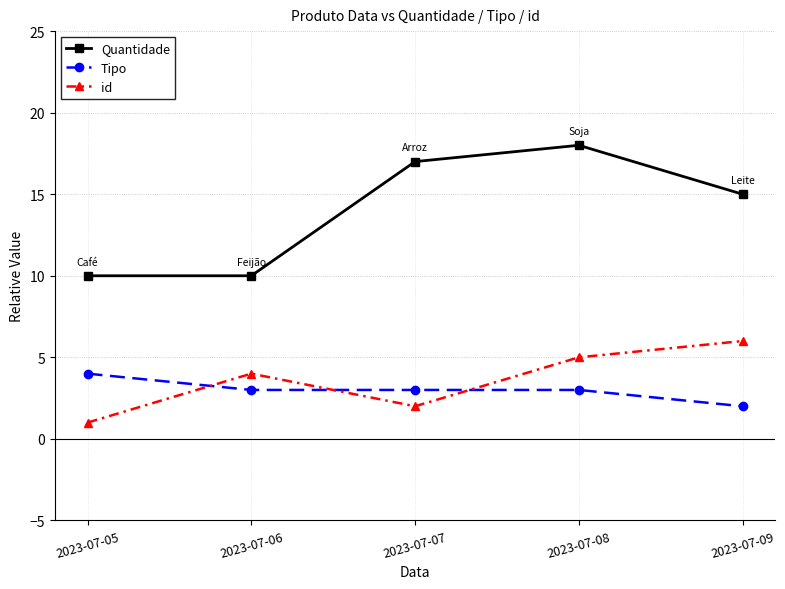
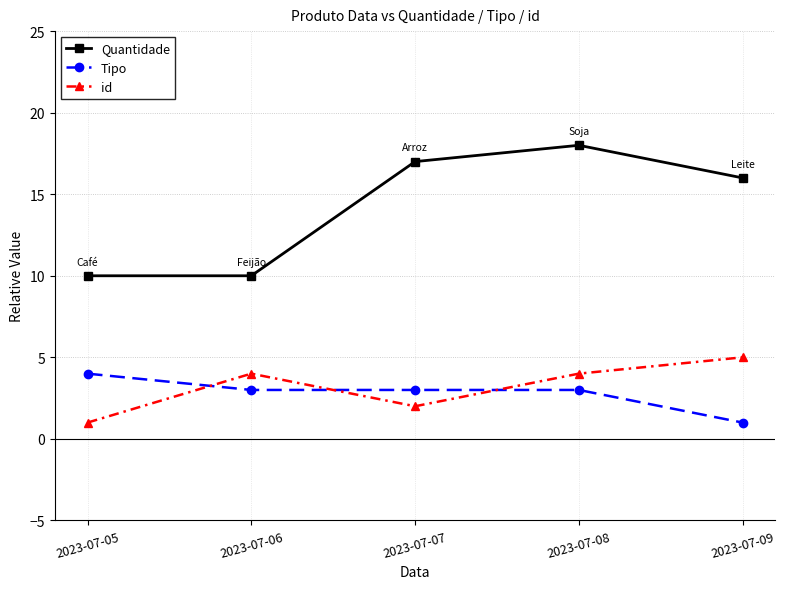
id, 2023-07-08: 5 -> 4
Quantidade, 2023-07-09: 15 -> 16
Tipo, 2023-07-09: 2 -> 1
id, 2023-07-09: 6 -> 5
